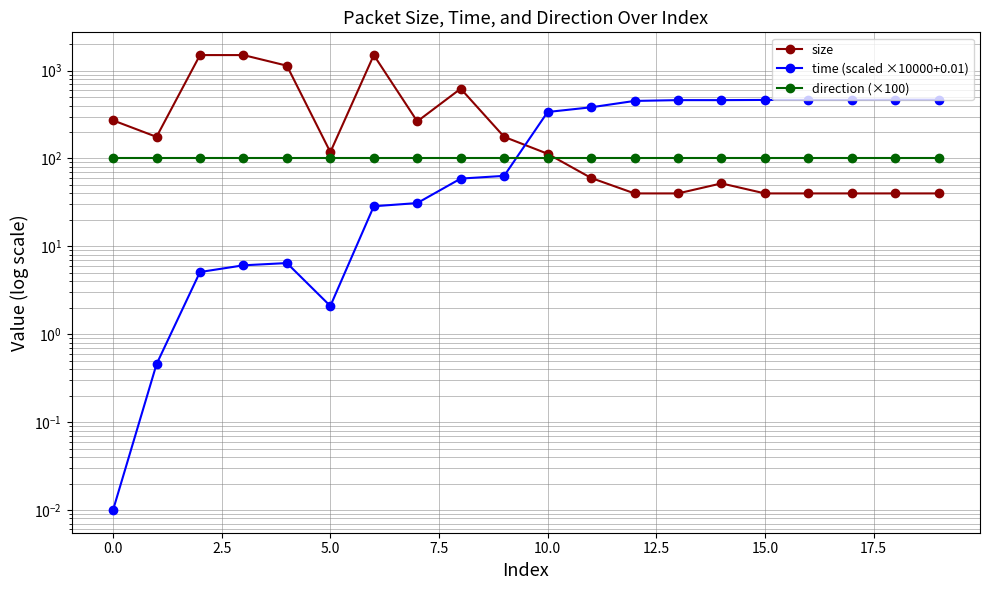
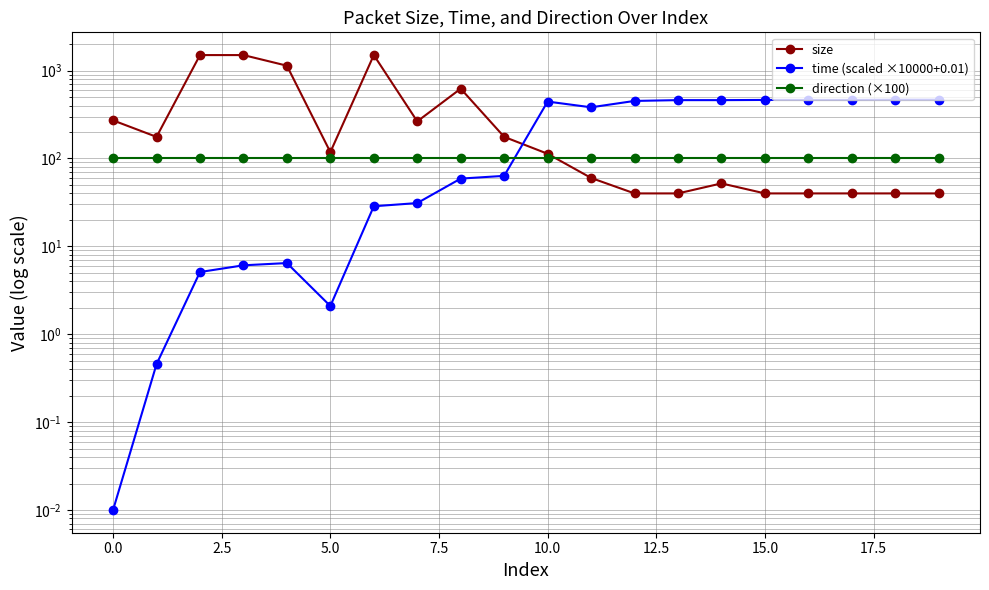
time (scaled ×10000+0.01), 10.0: 340 -> 400
